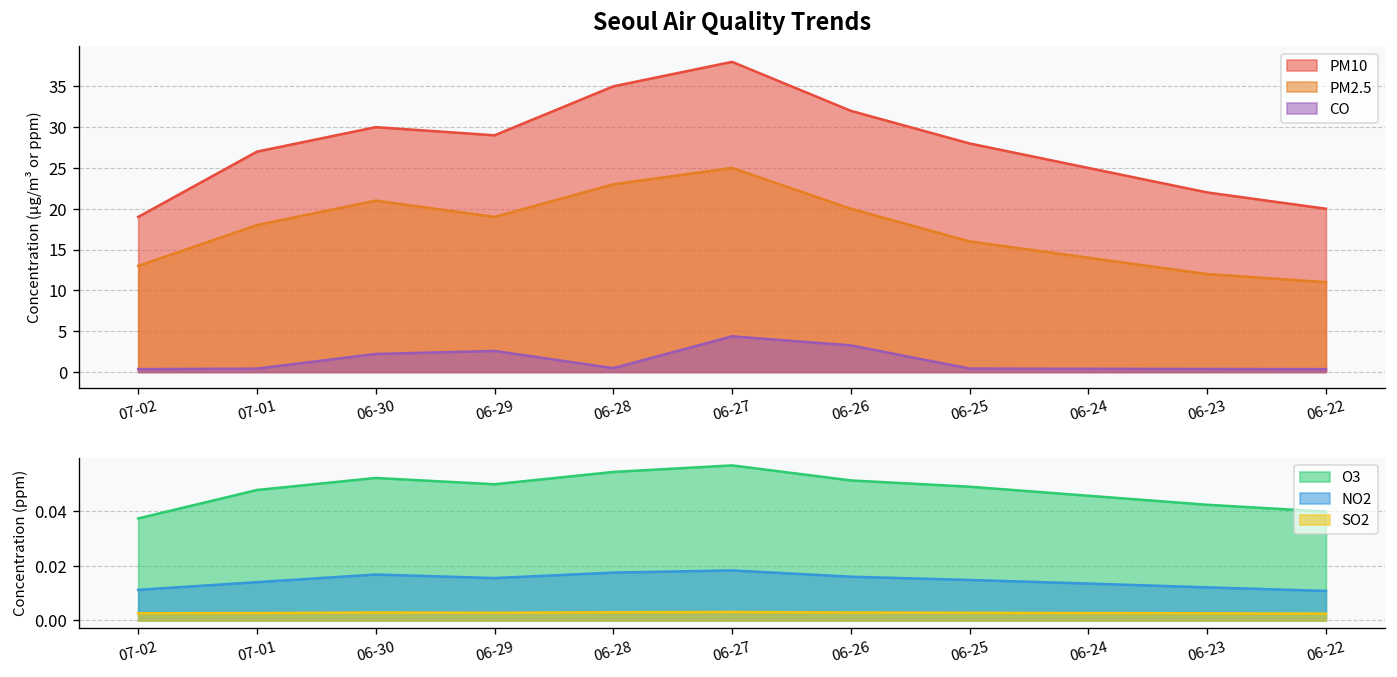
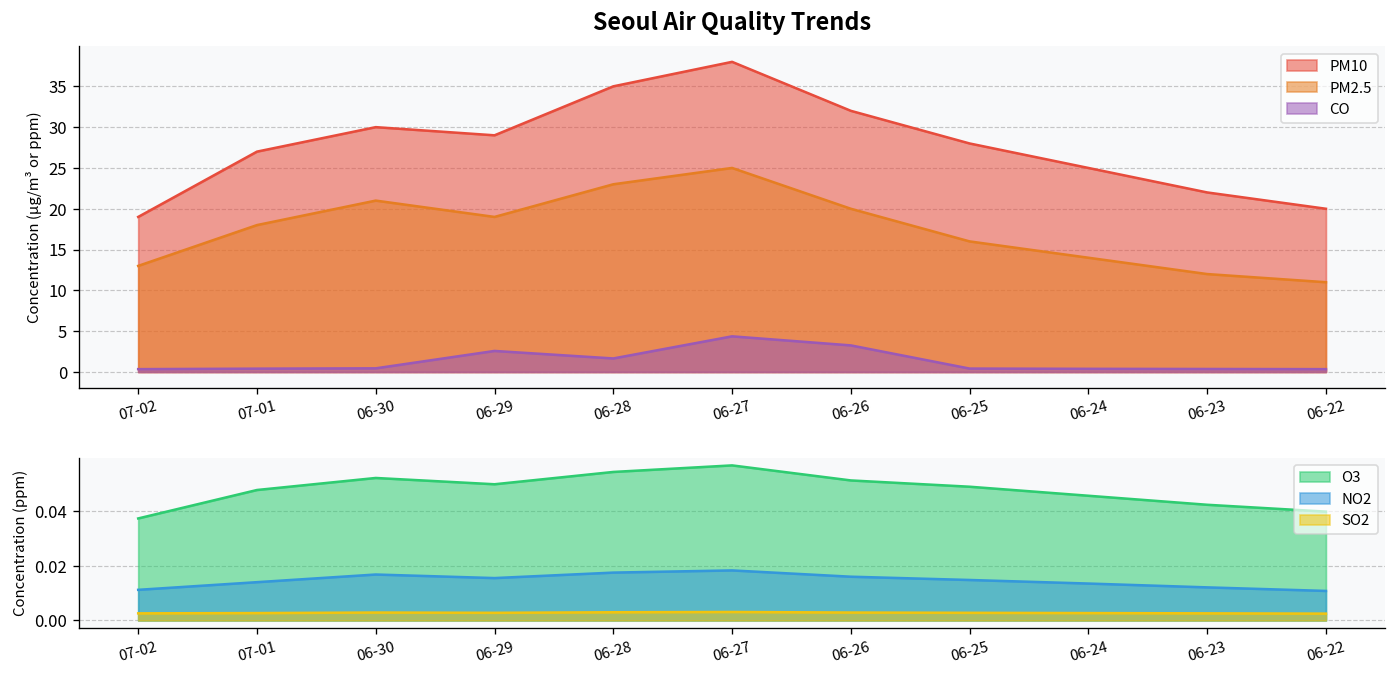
Seoul Air Quality Trends, CO, 06-30: 2 -> 0
Seoul Air Quality Trends, CO, 06-28: 0 -> 2
